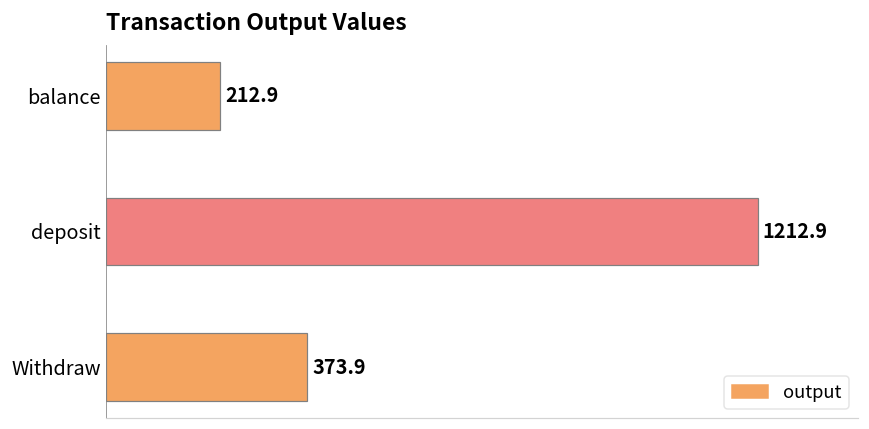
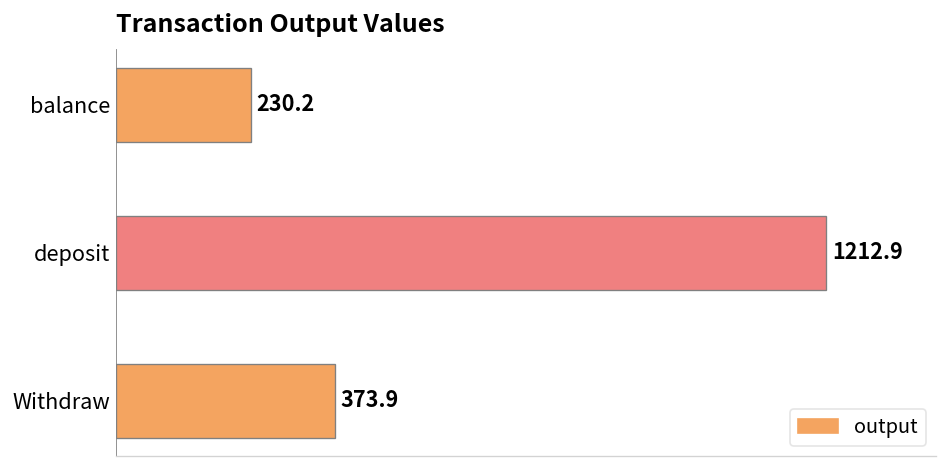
balance: 212.9 -> 230.2
